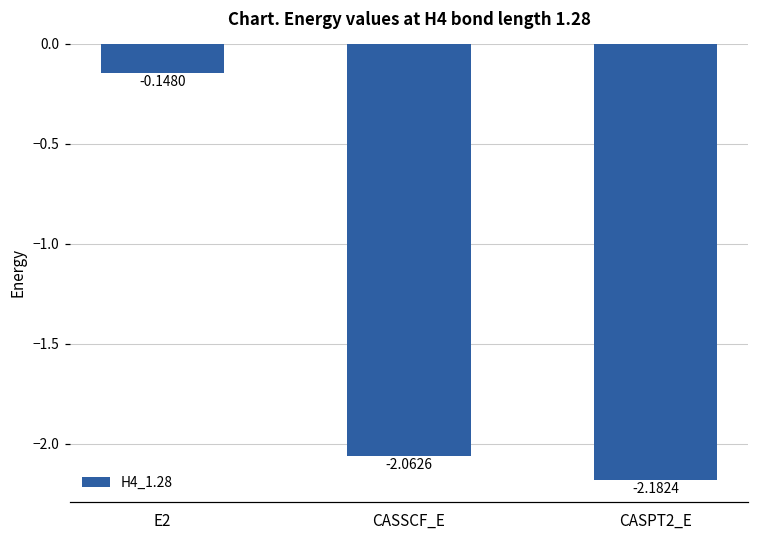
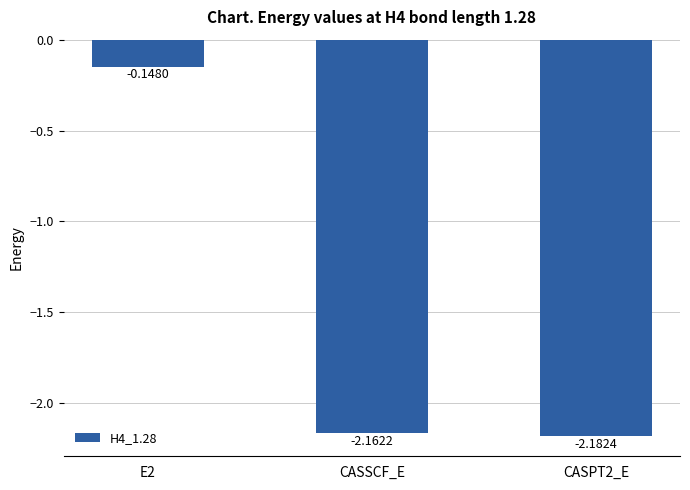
CASSCF_E: -2.0626 -> -2.1622
